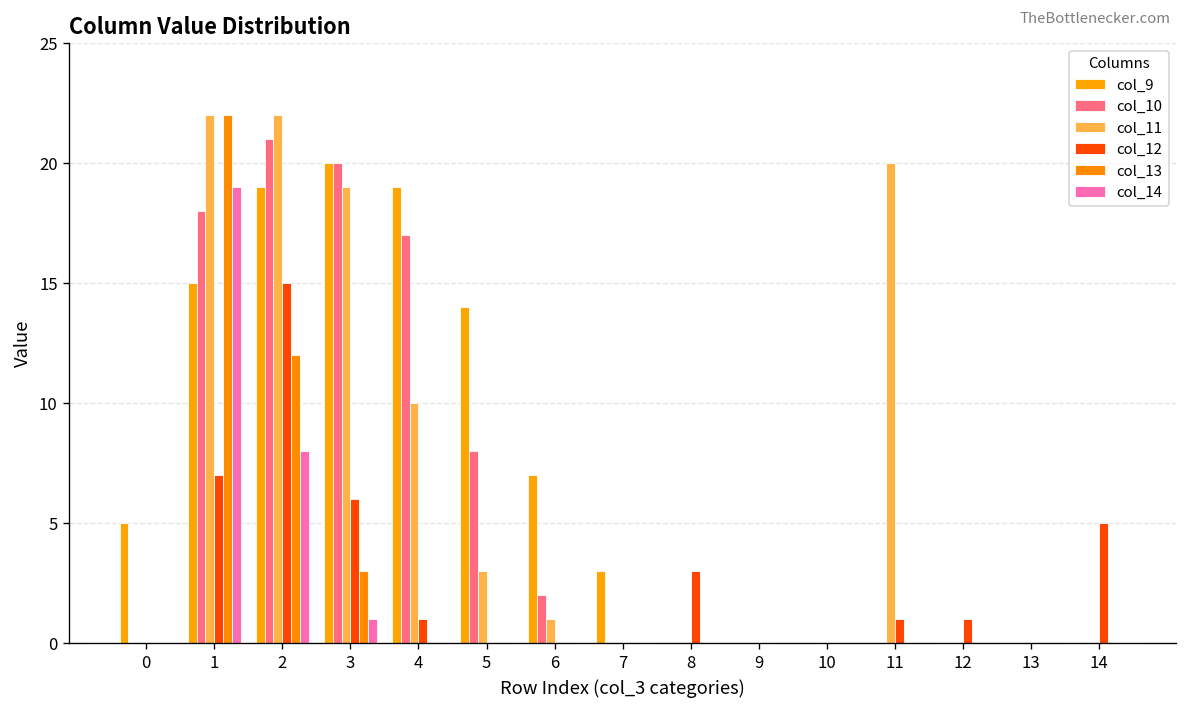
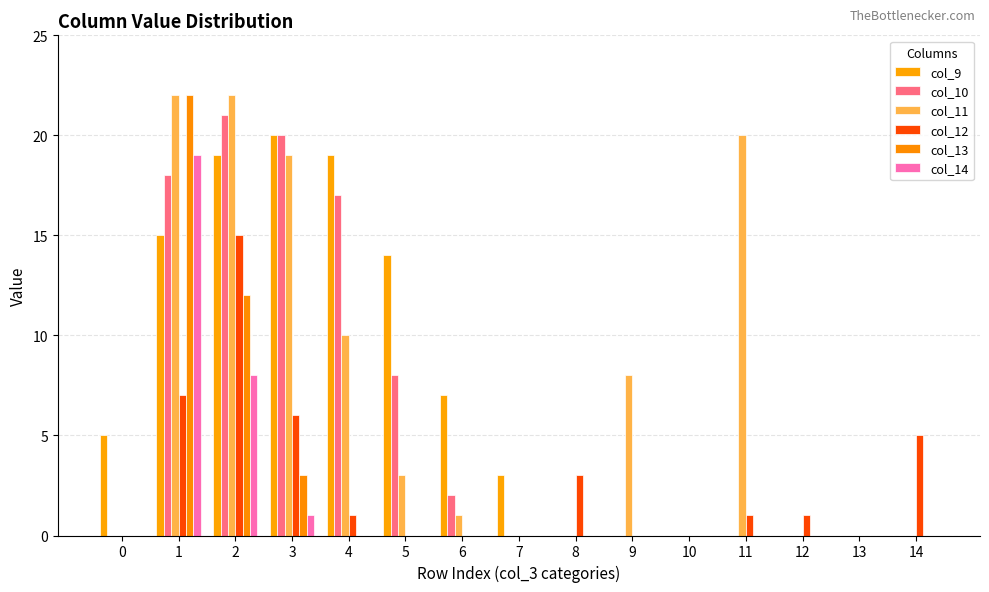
col_11, 9: 0 -> 8
